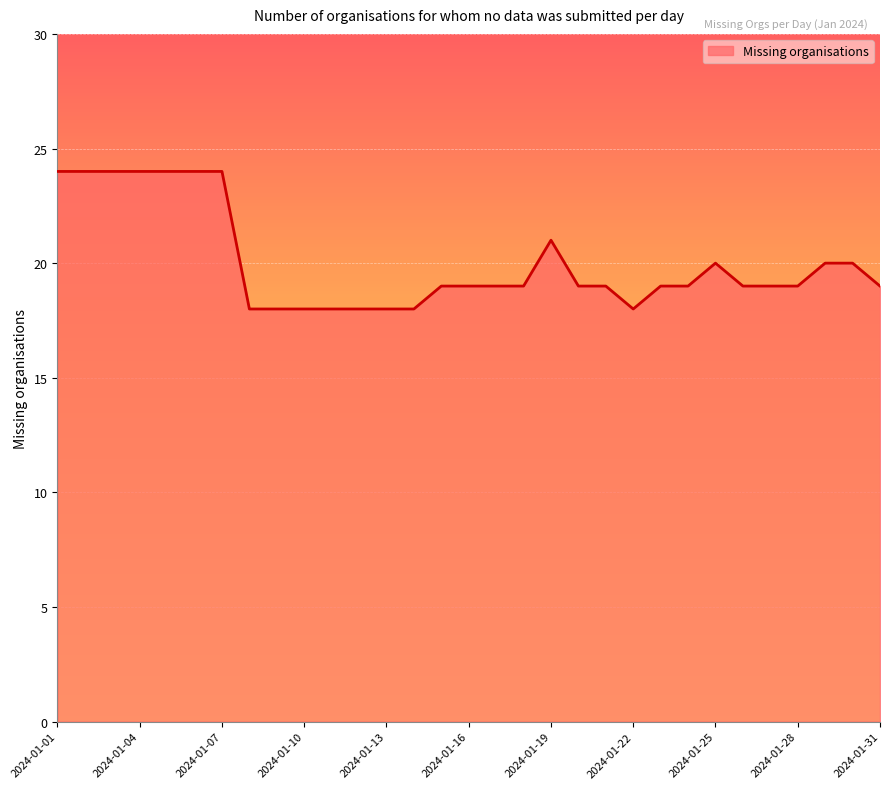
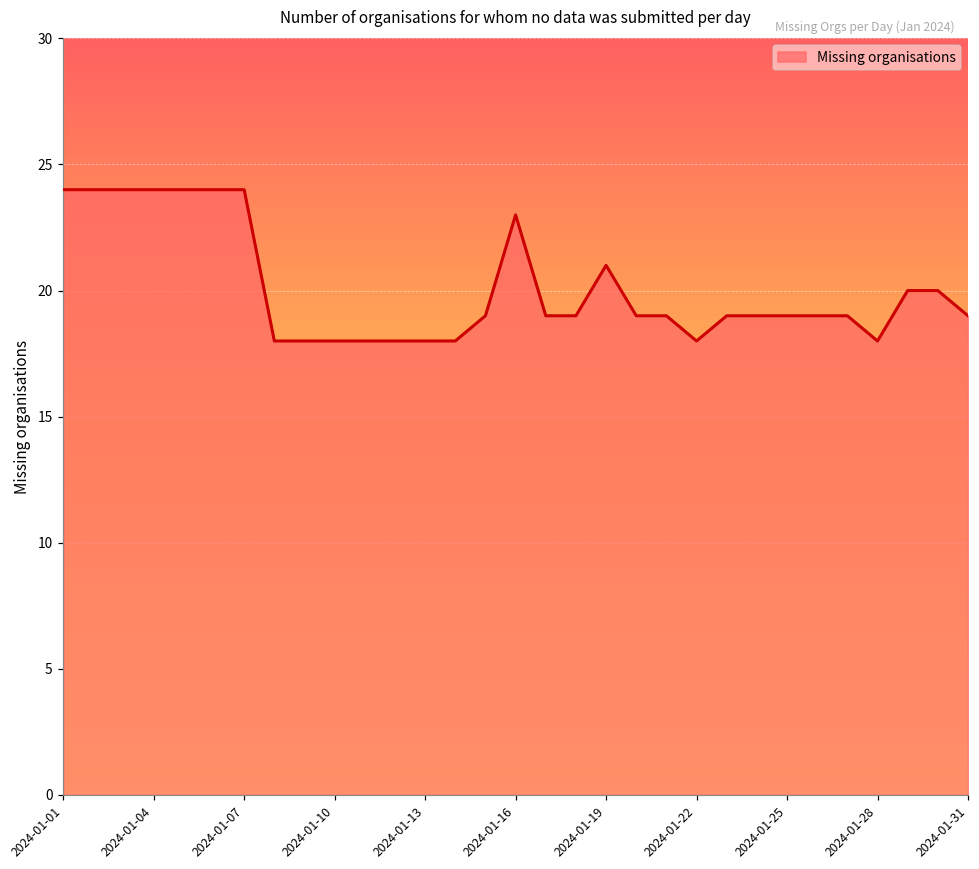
2024-01-16: 19 -> 23
2024-01-25: 20 -> 19
2024-01-28: 19 -> 18
